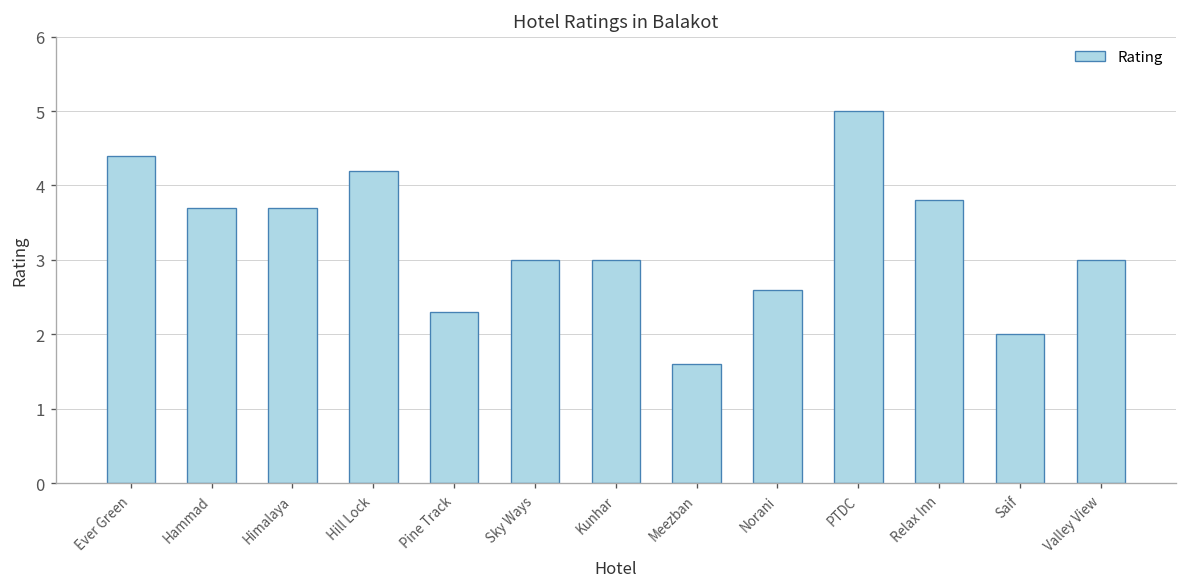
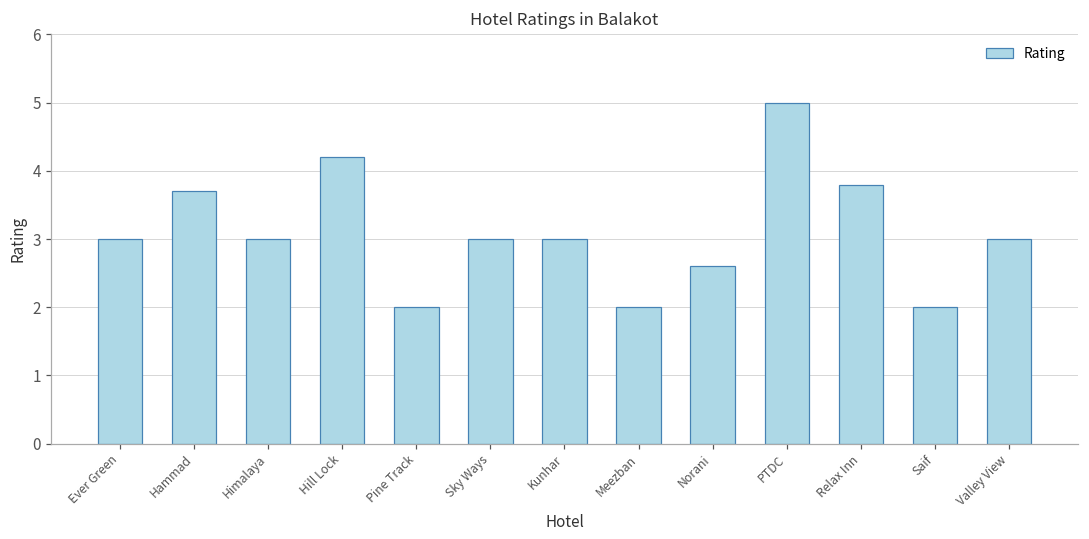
Ever Green: 4.4 -> 3.0
Himalaya: 3.7 -> 3.0
Pine Track: 2.3 -> 2.0
Meezban: 1.6 -> 2.0
